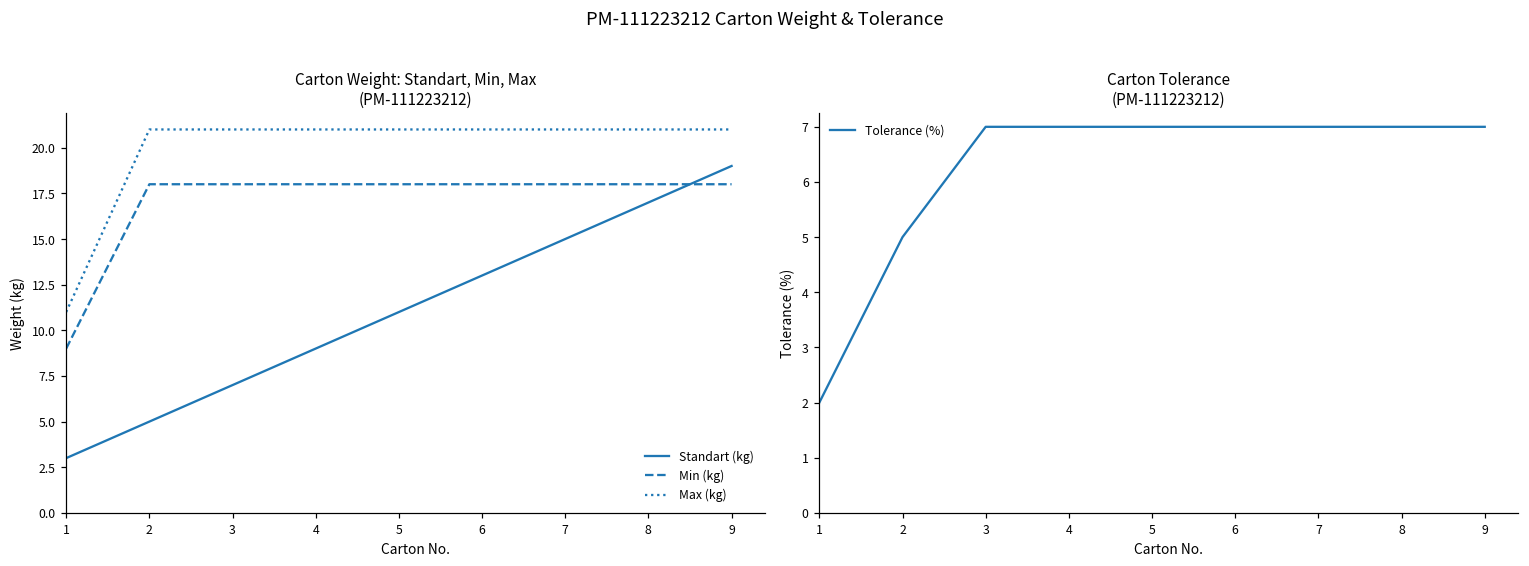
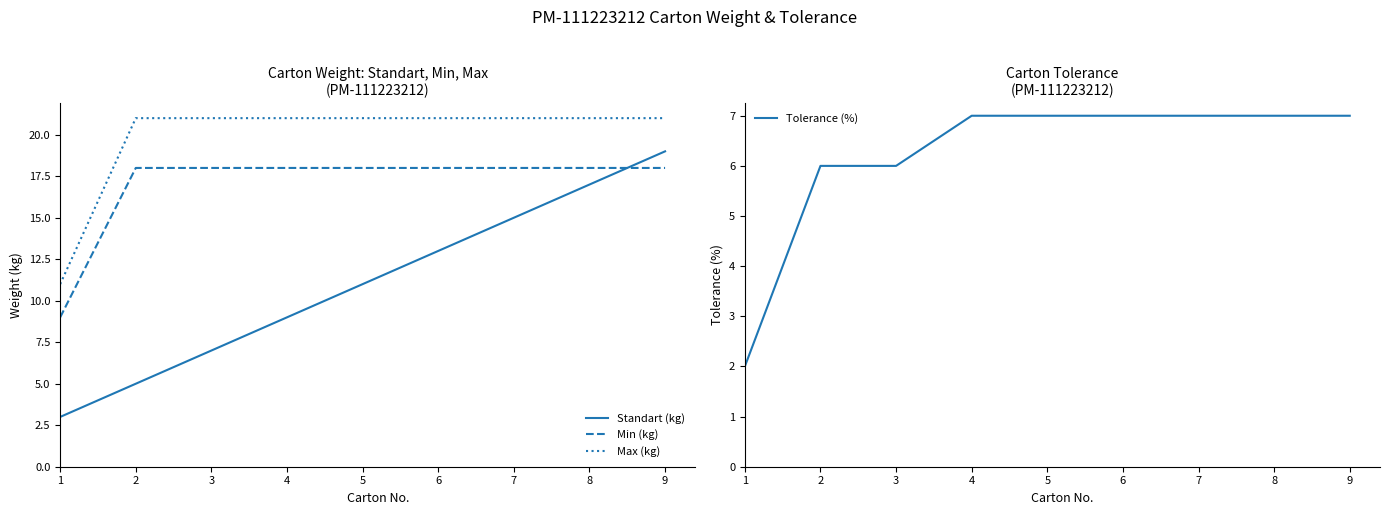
Carton Tolerance (PM-111223212), 2: 5 -> 6
Carton Tolerance (PM-111223212), 3: 7 -> 6
